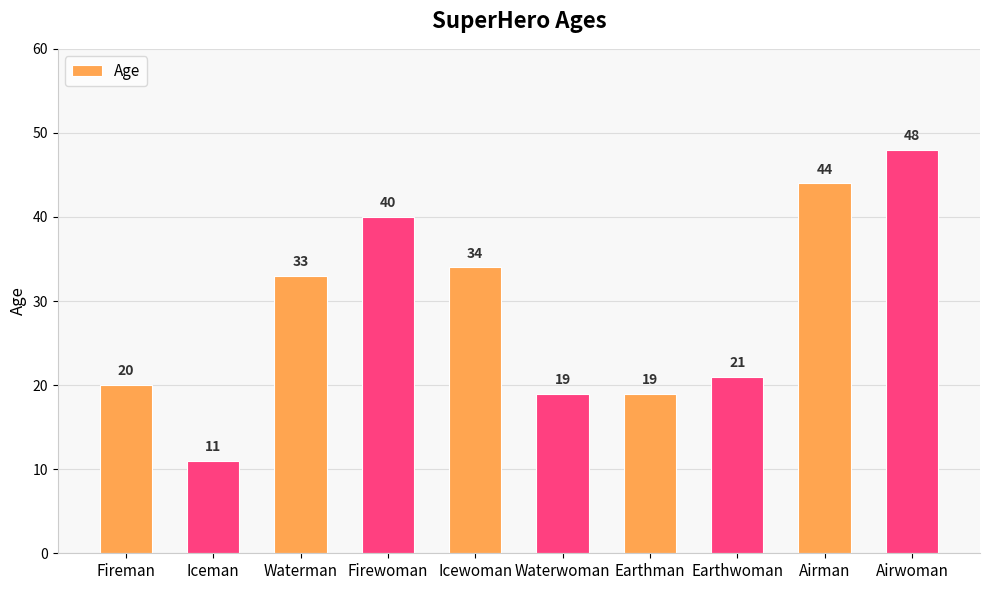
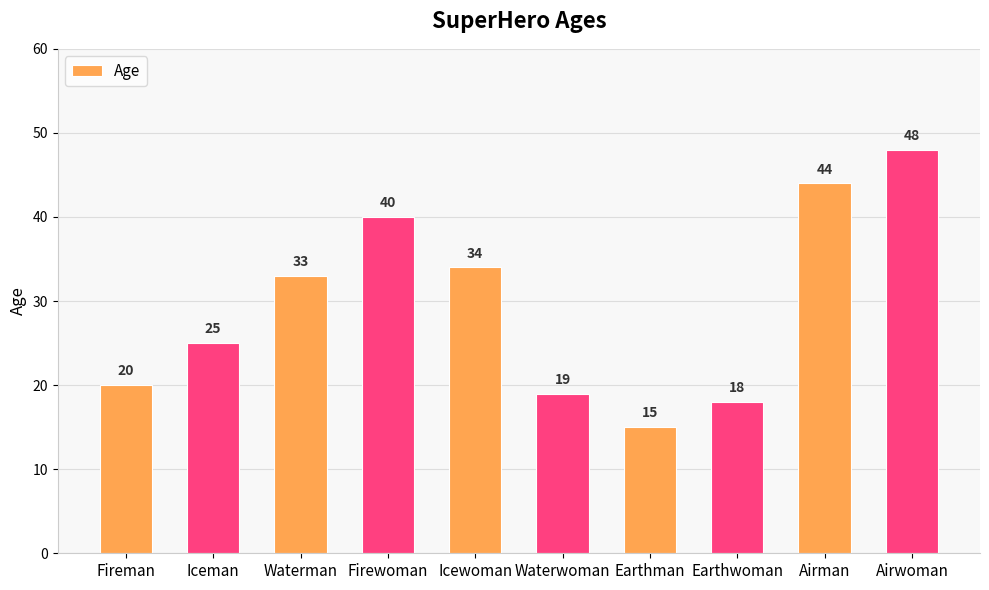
Iceman: 11 -> 25
Earthman: 19 -> 15
Earthwoman: 21 -> 18
